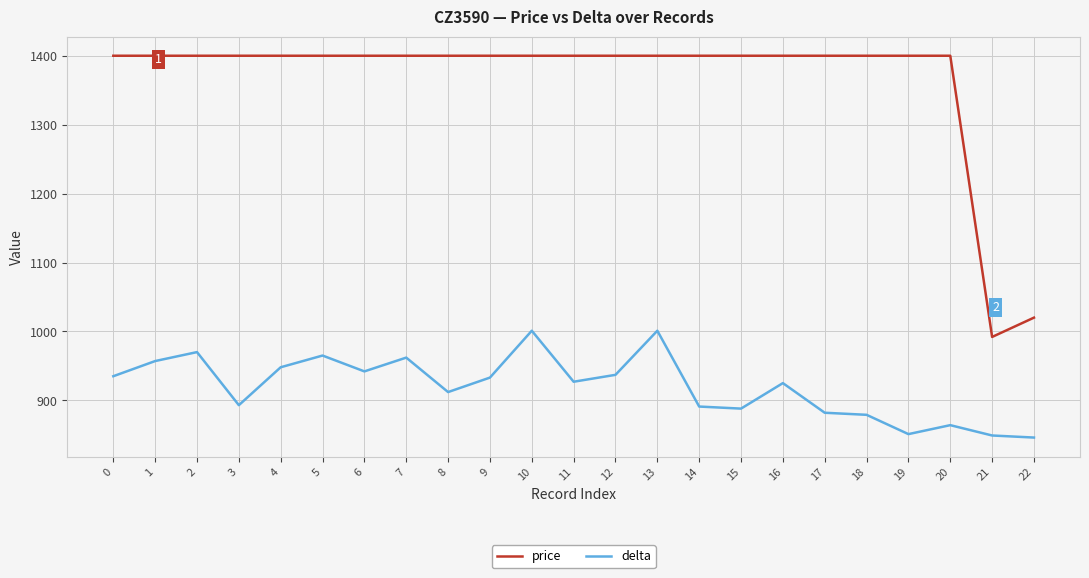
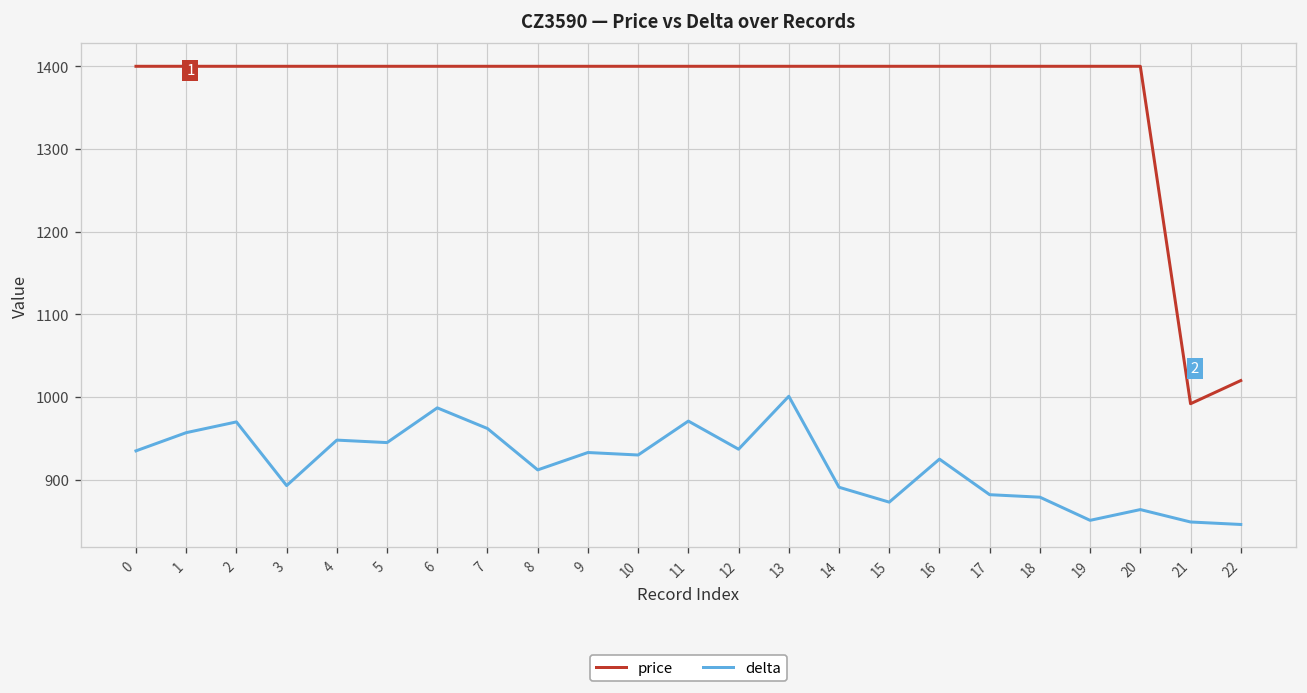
delta, 5: 970 -> 950
delta, 6: 940 -> 990
delta, 10: 1000 -> 930
delta, 11: 930 -> 970
delta, 15: 890 -> 870
